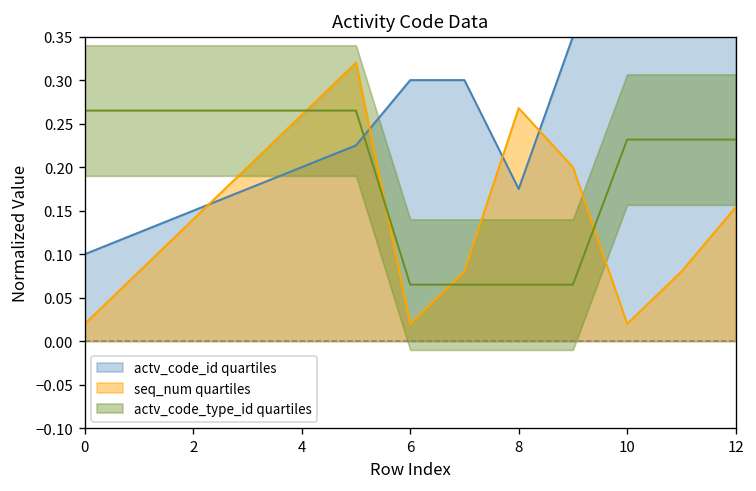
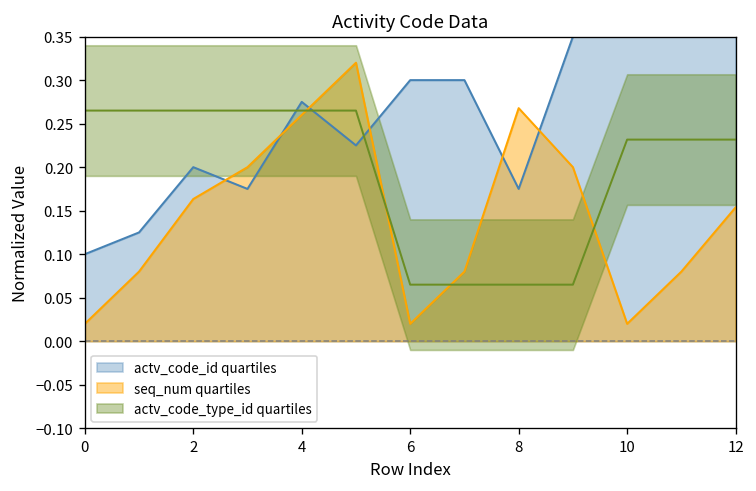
actv_code_id quartiles, 2: 0.15 -> 0.20
seq_num quartiles, 2: 0.14 -> 0.16
actv_code_id quartiles, 4: 0.20 -> 0.28
